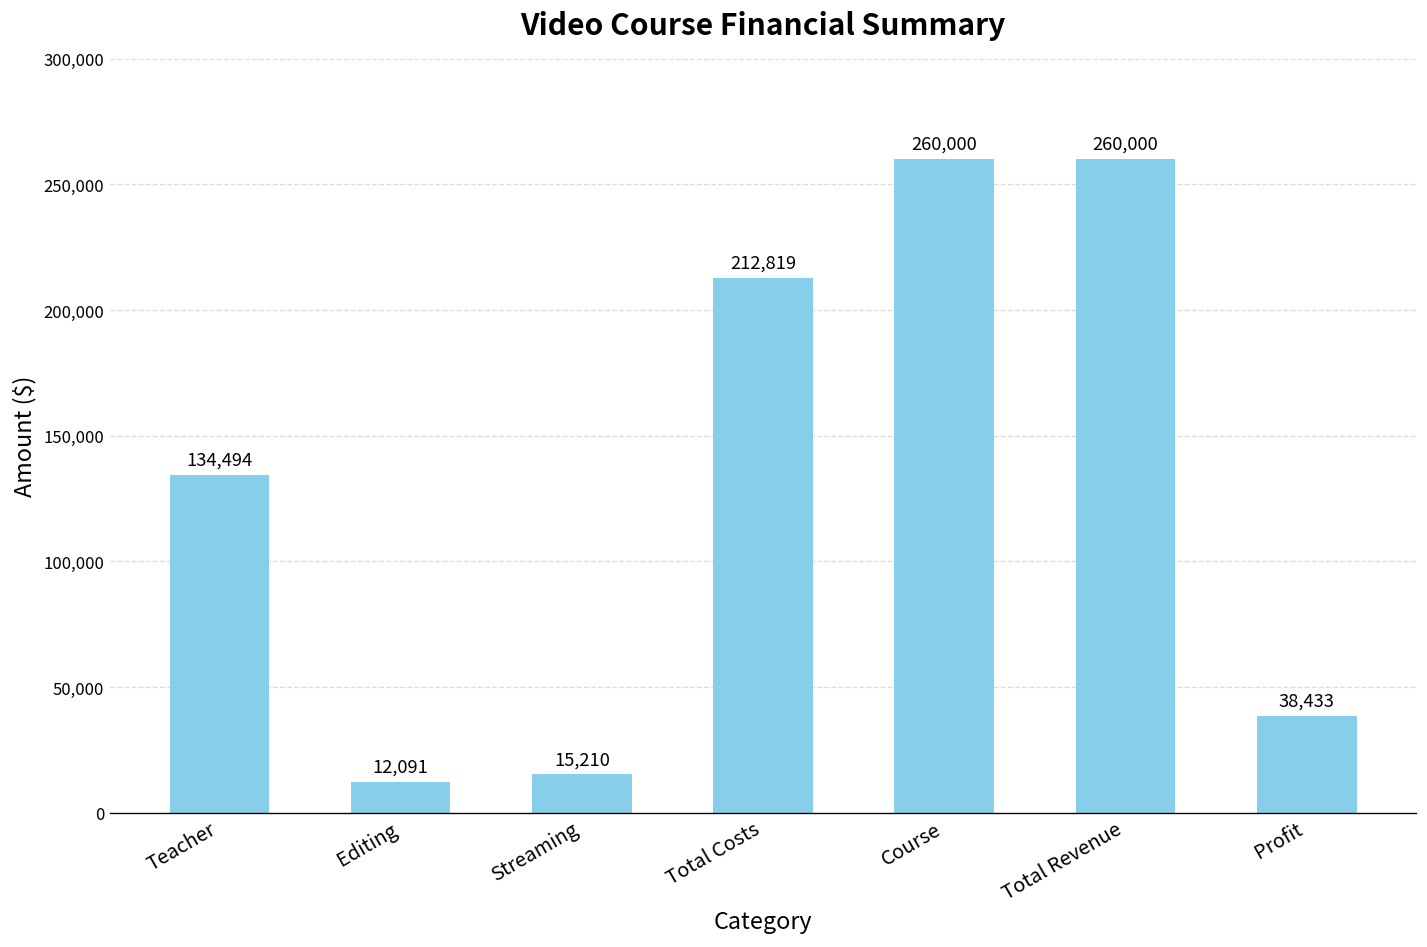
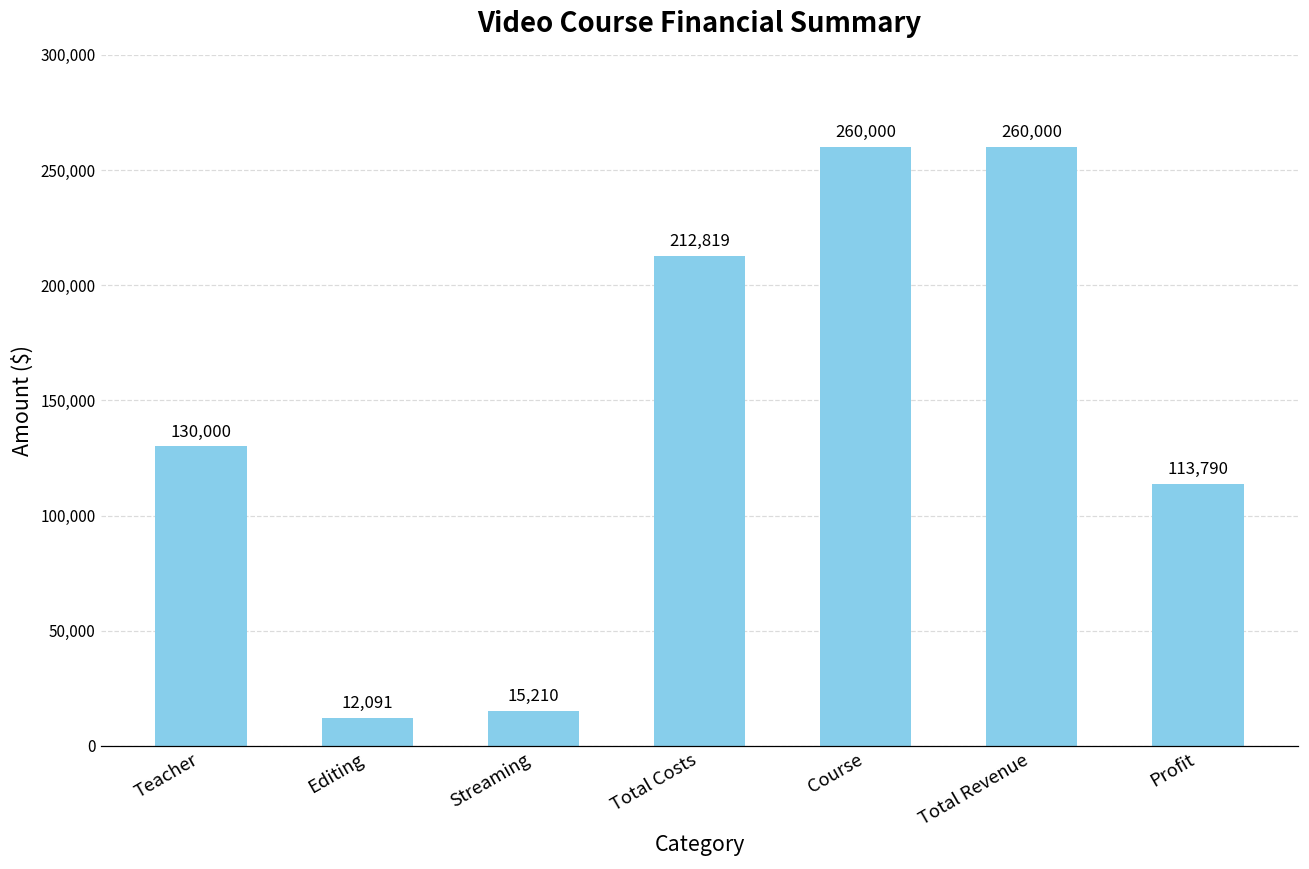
Teacher: 134,494 -> 130,000
Profit: 38,433 -> 113,790
